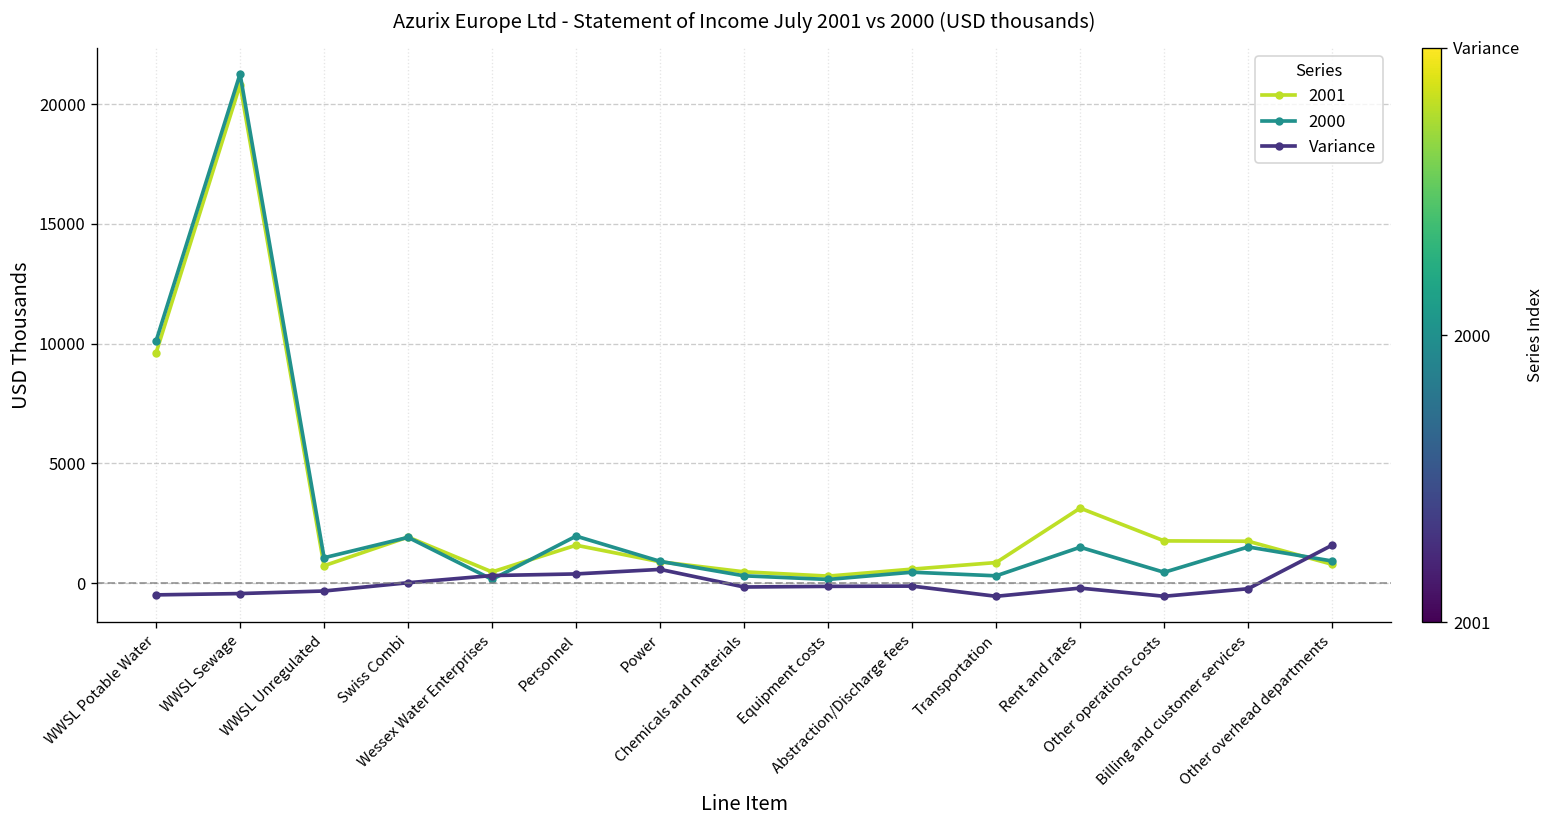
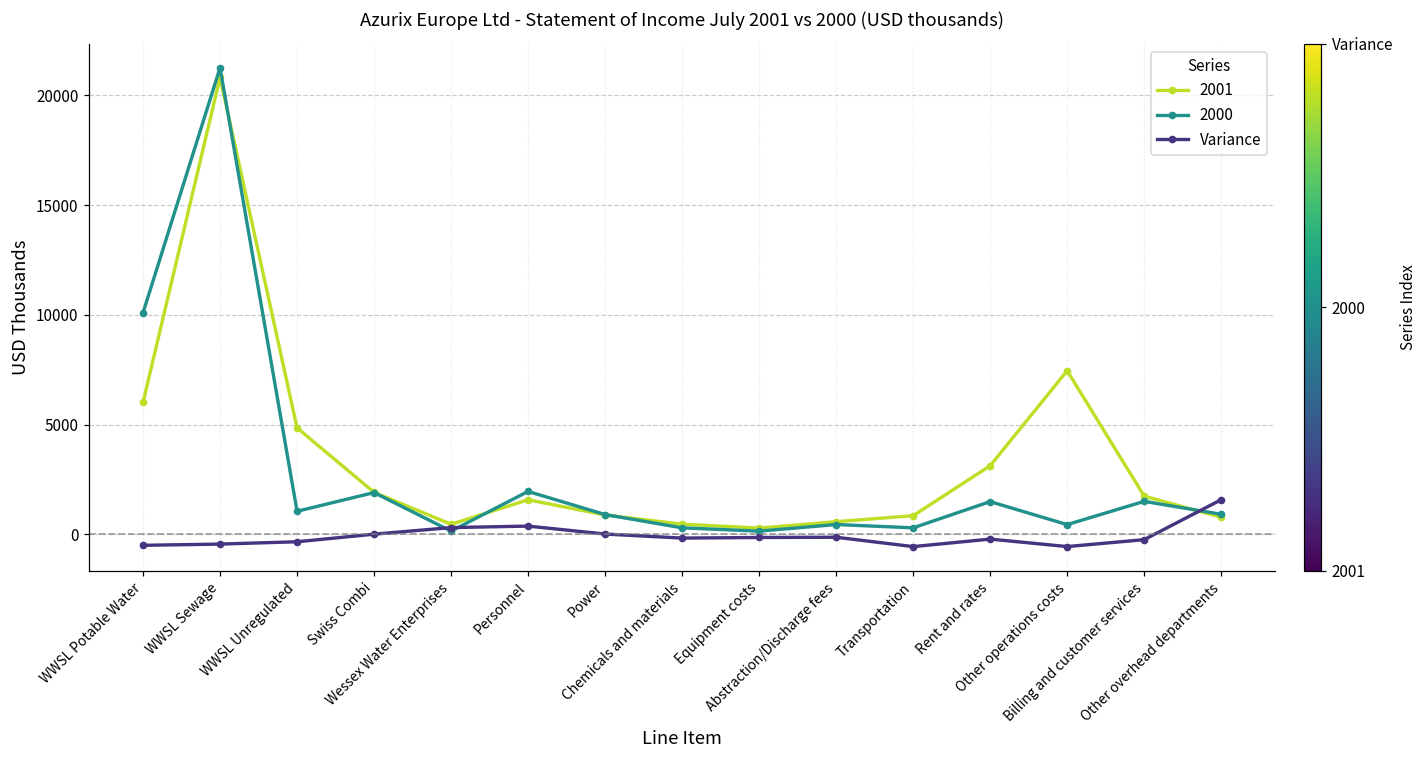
2001, WWSL Potable Water: 9600 -> 6000
2001, WWSL Unregulated: 700 -> 4900
Variance, Power: 600 -> 0
2001, Other operations costs: 1800 -> 7500
